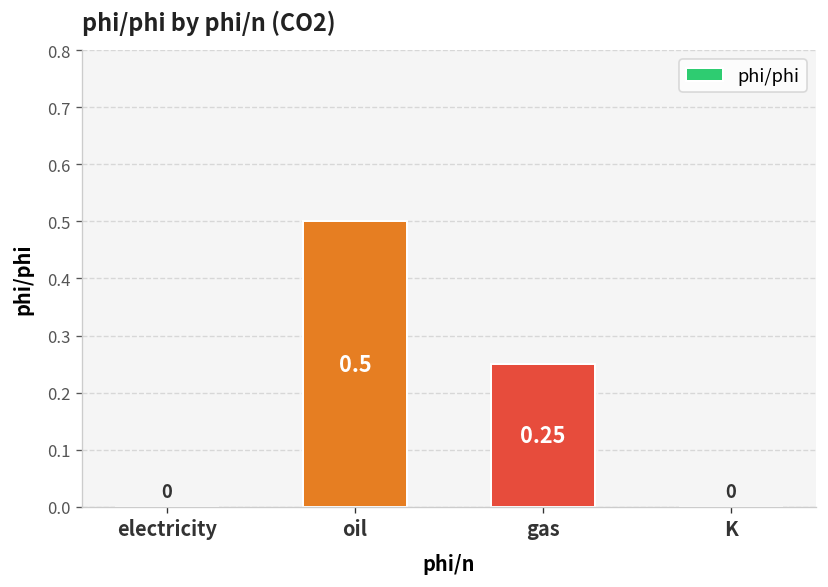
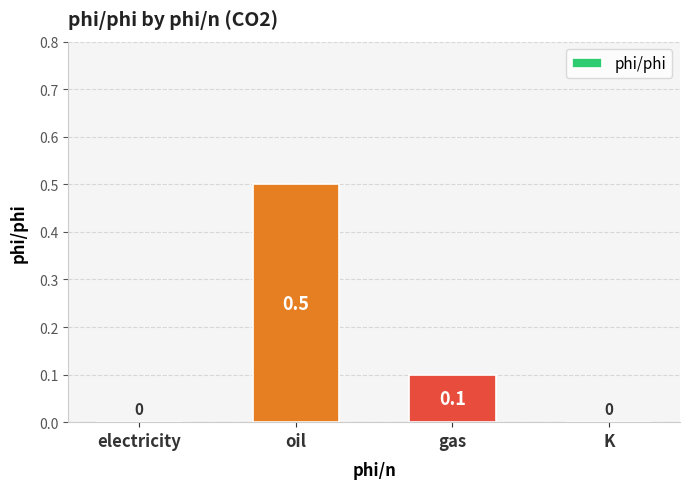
gas: 0.25 -> 0.1
